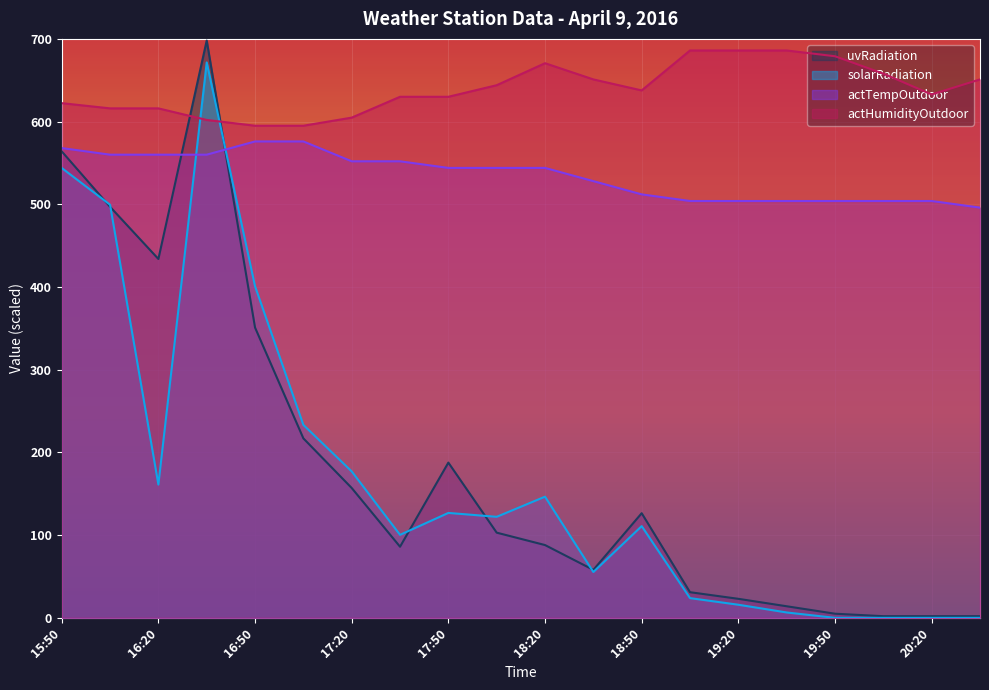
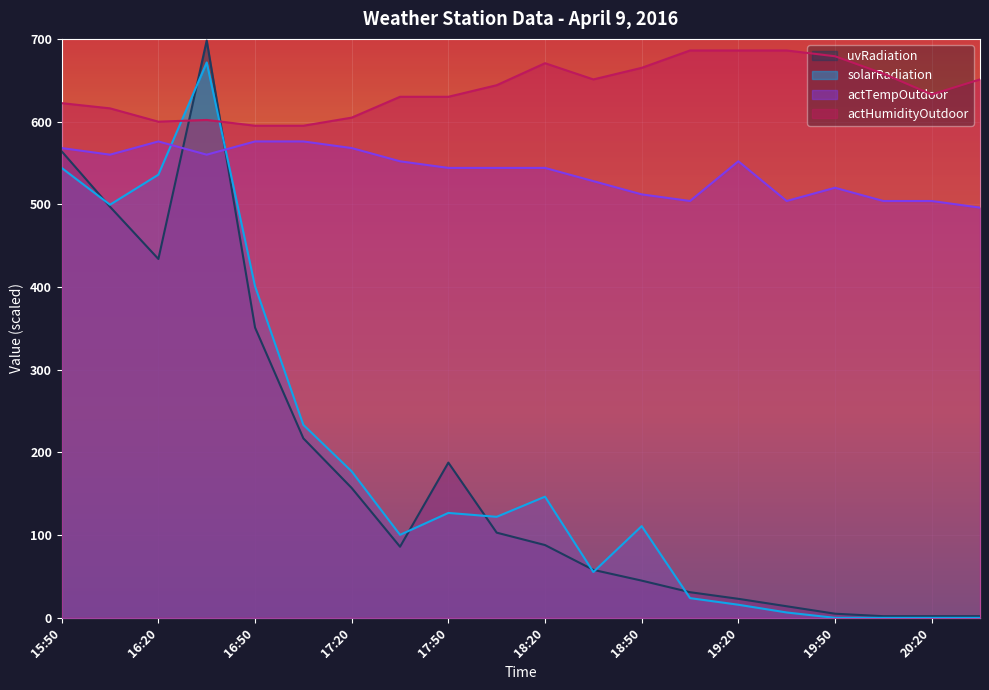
solarRadiation, 16:20: 160 -> 540
actTempOutdoor, 16:20: 560 -> 580
actHumidityOutdoor, 16:20: 620 -> 600
actTempOutdoor, 17:20: 550 -> 570
uvRadiation, 18:50: 130 -> 50
actHumidityOutdoor, 18:50: 640 -> 670
actTempOutdoor, 19:20: 500 -> 550
actTempOutdoor, 19:50: 500 -> 520
